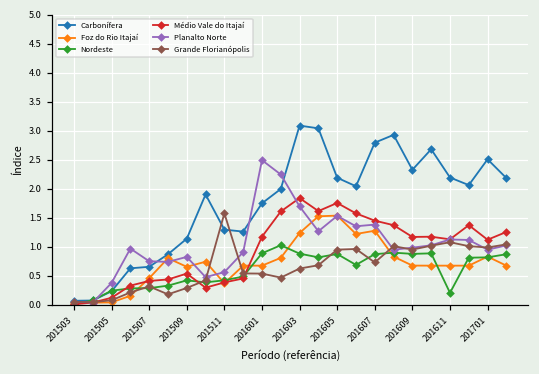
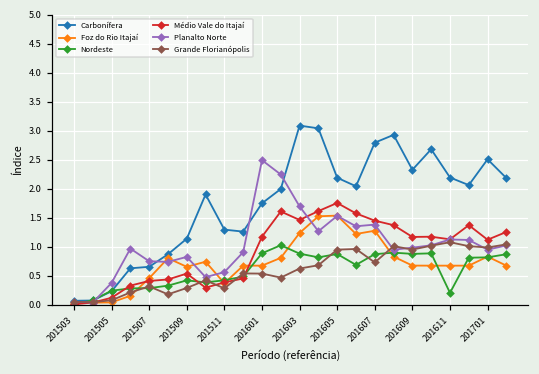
Grande Florianópolis, 201511: 1.6 -> 0.3
Médio Vale do Itajaí, 201603: 1.8 -> 1.5
